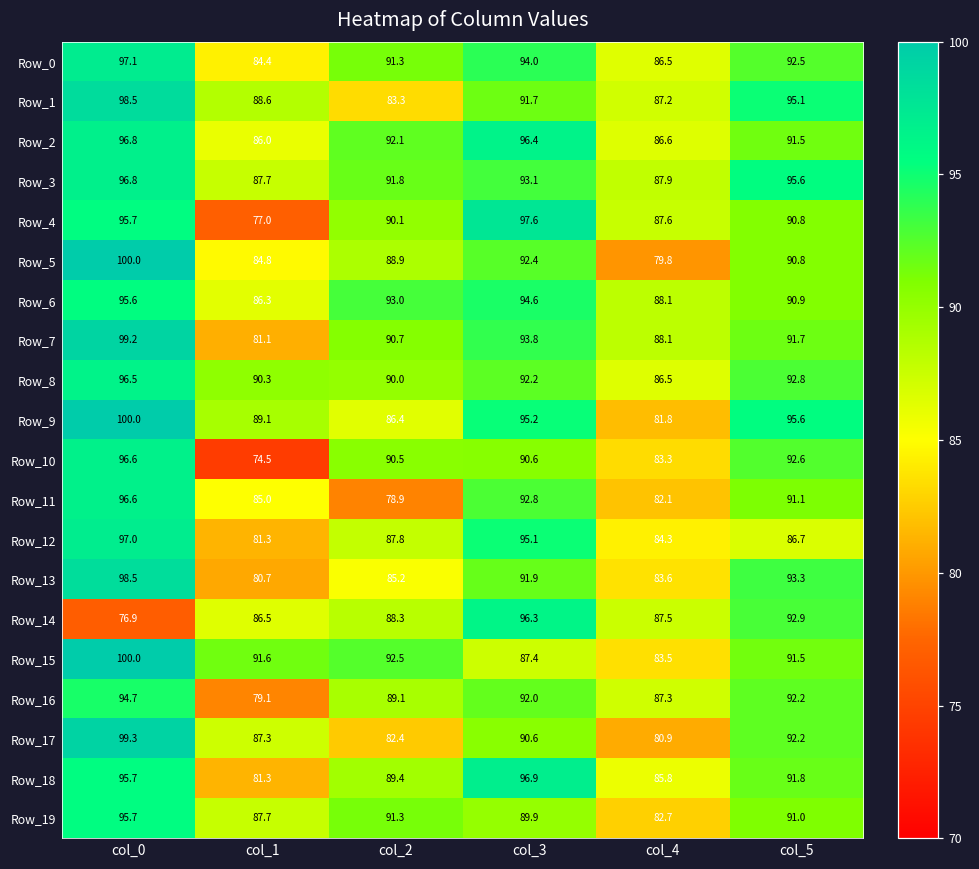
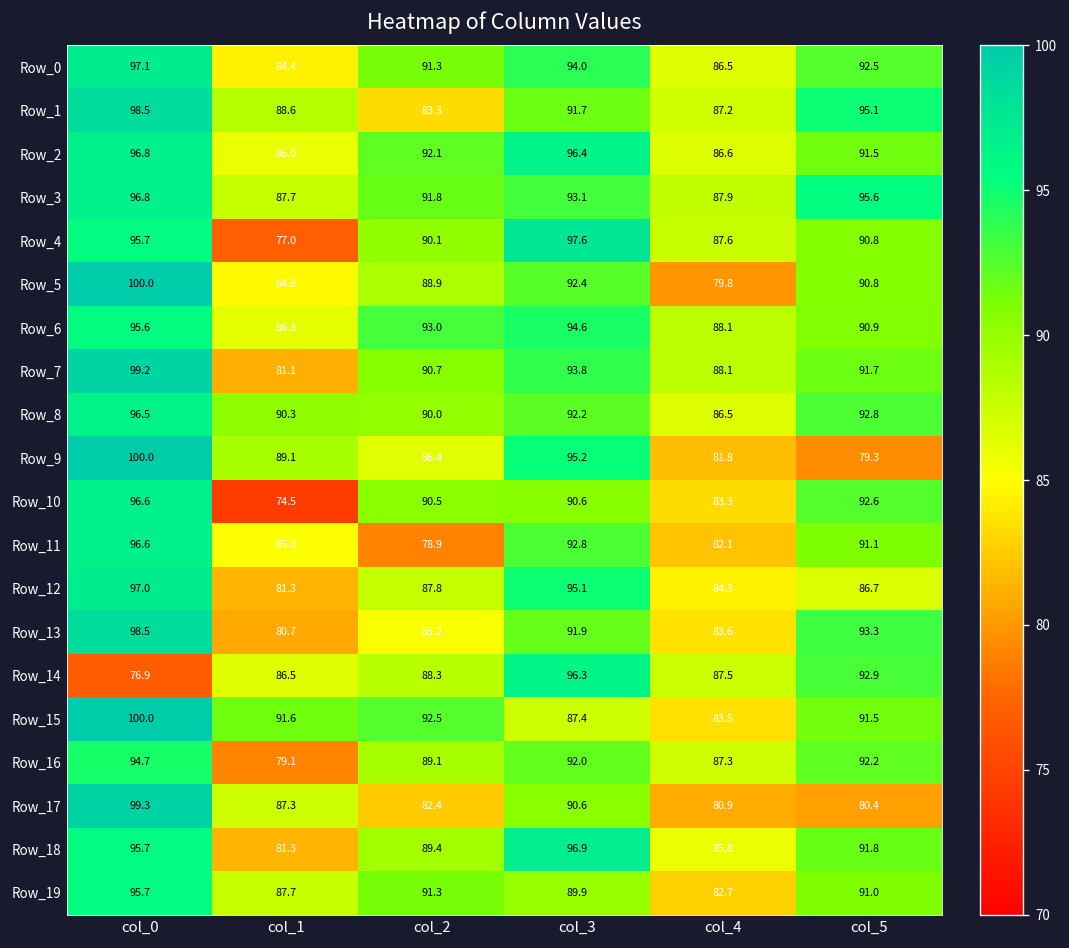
Row_9, col_5: 95.6 -> 79.3
Row_17, col_5: 92.2 -> 80.4
